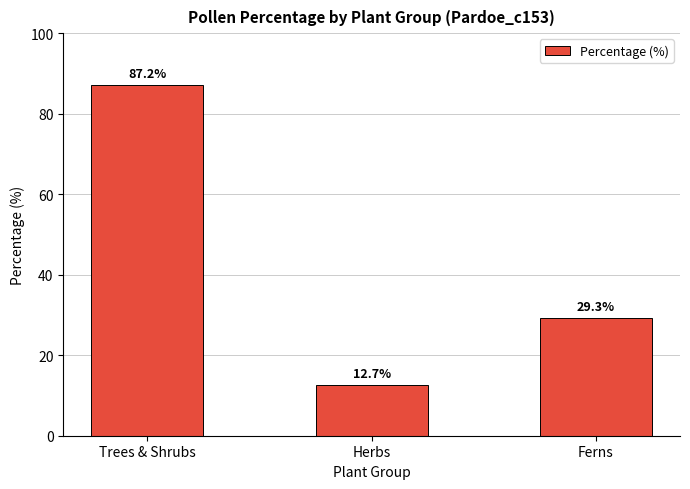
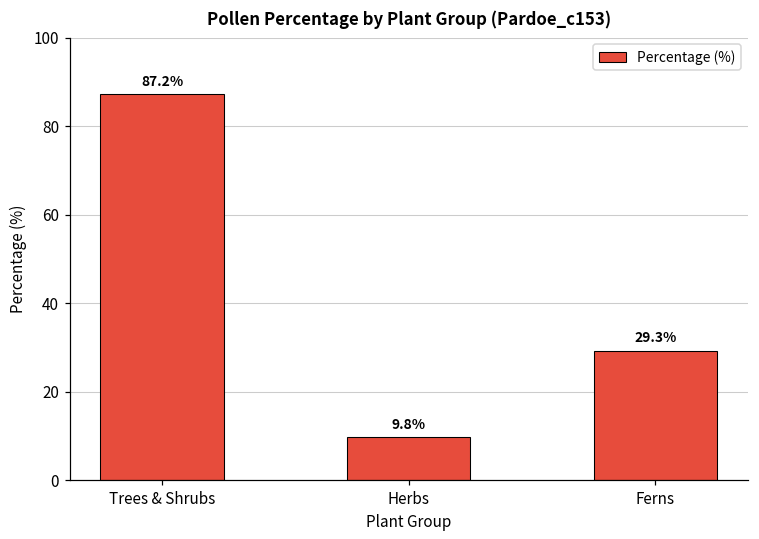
Herbs: 12.7% -> 9.8%
